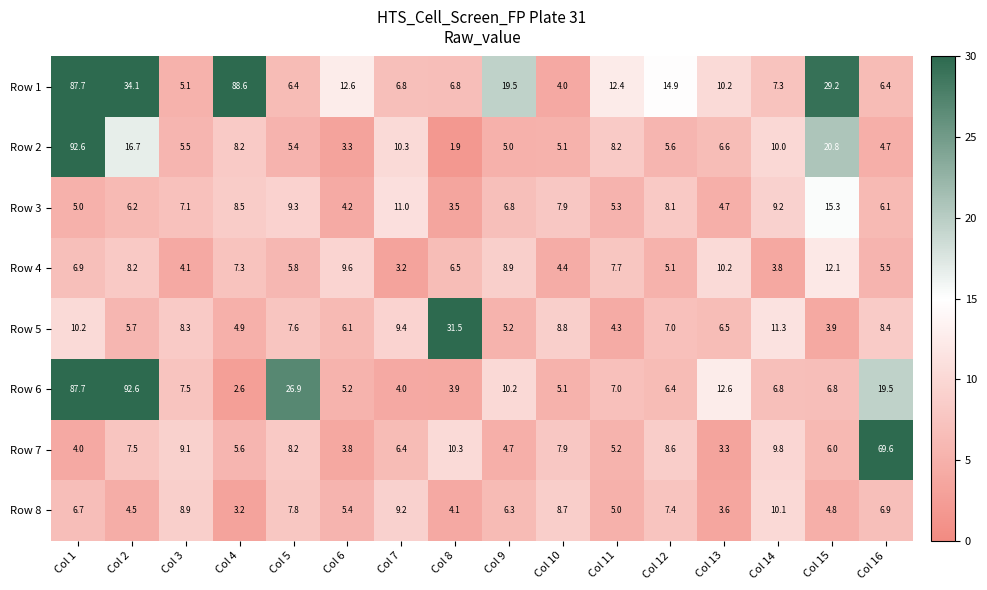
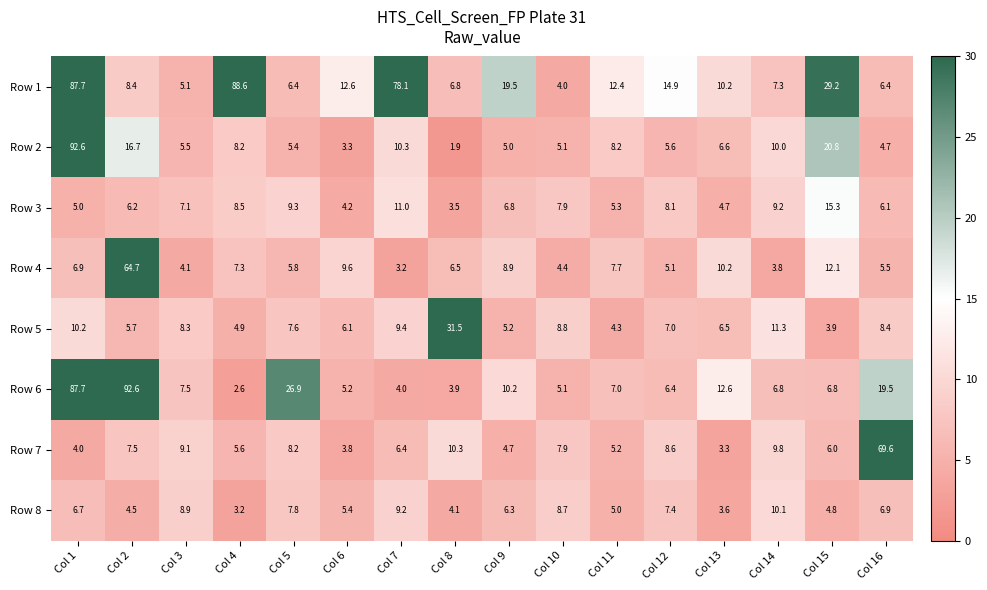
Row 1, Col 2: 34.1 -> 8.4
Row 1, Col 7: 6.8 -> 78.1
Row 4, Col 2: 8.2 -> 64.7
